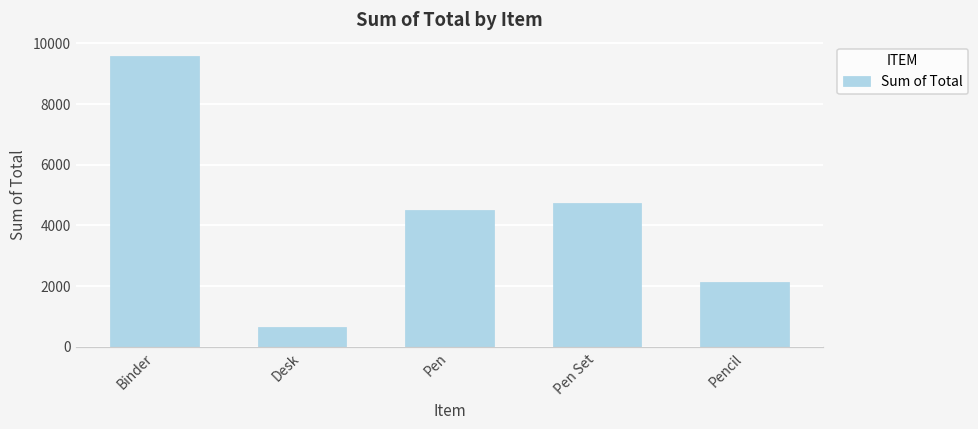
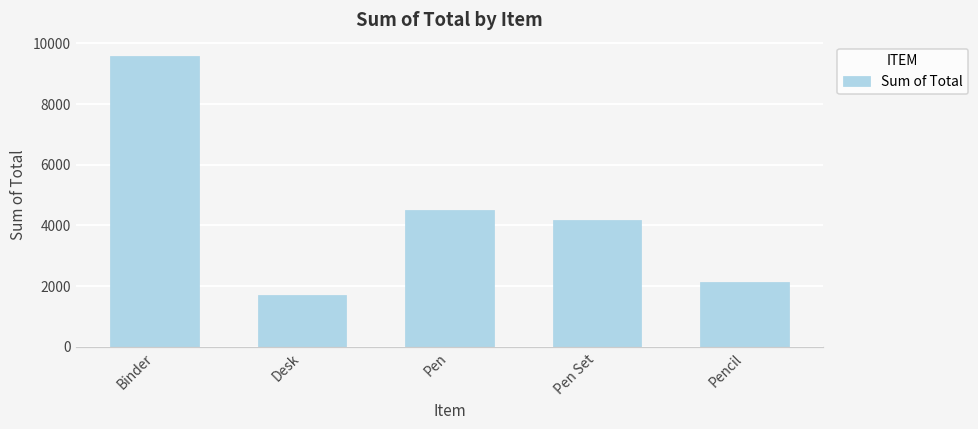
Desk: 600 -> 1700
Pen Set: 4800 -> 4200
